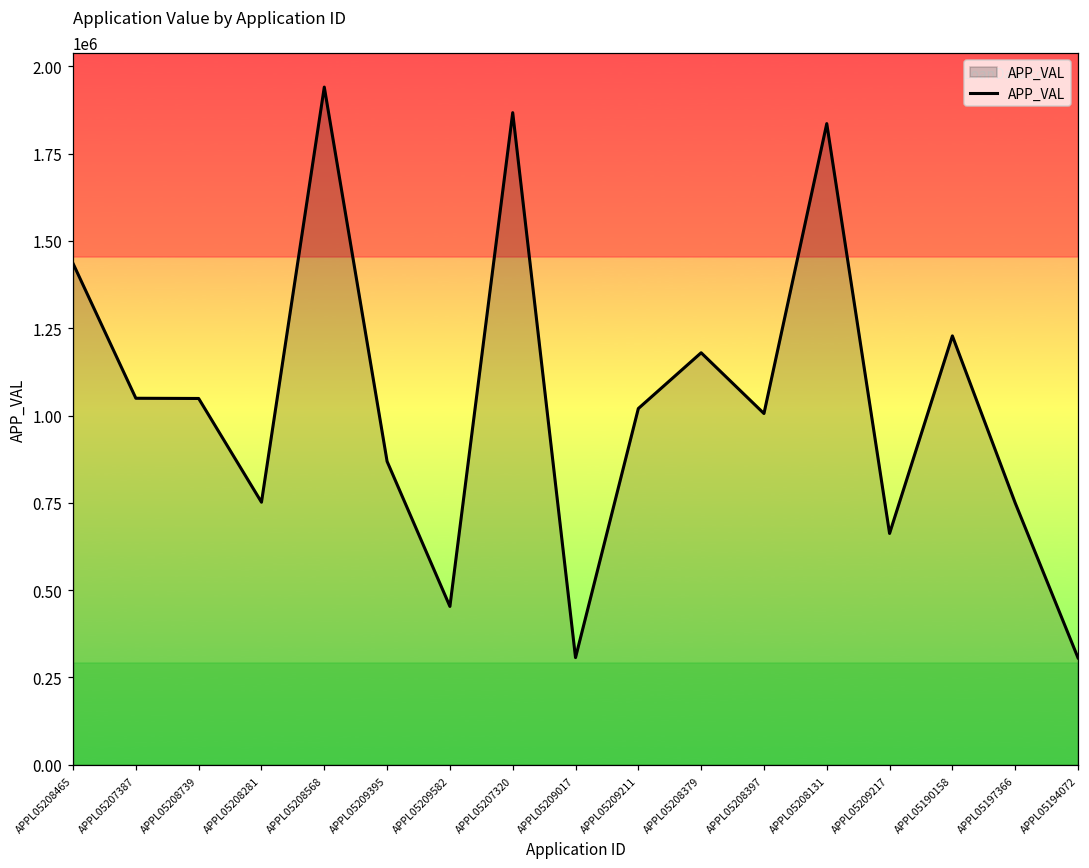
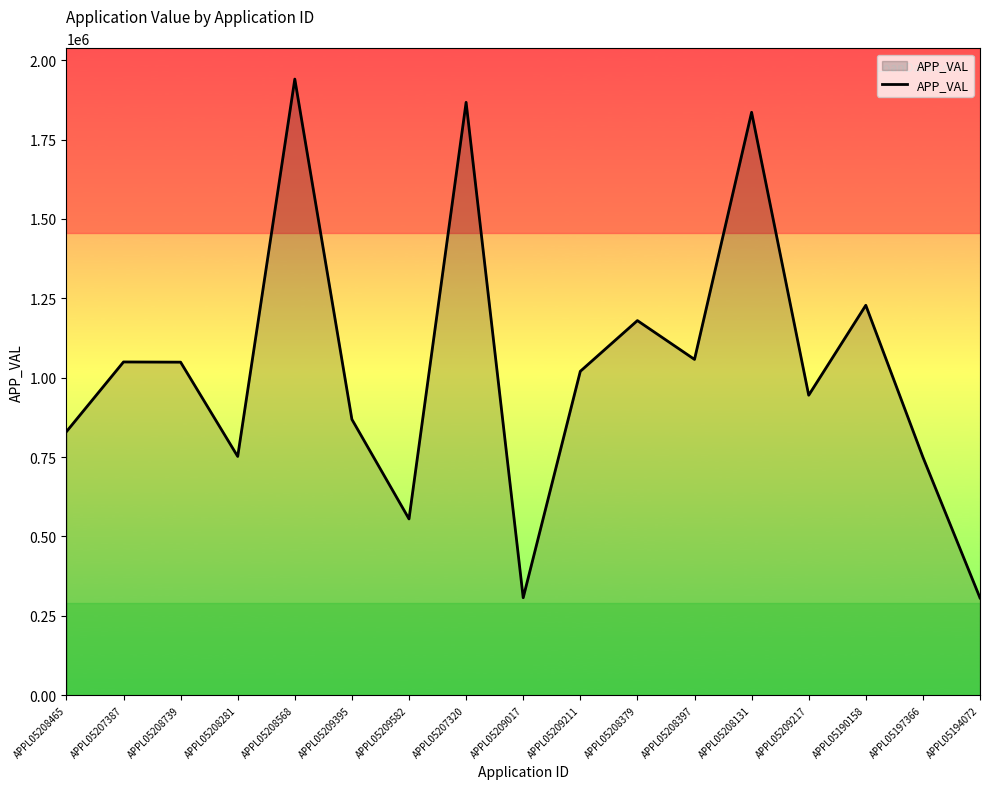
APPL05208465: 1440000 -> 830000
APPL05209582: 450000 -> 560000
APPL05208397: 1010000 -> 1060000
APPL05209217: 660000 -> 940000
